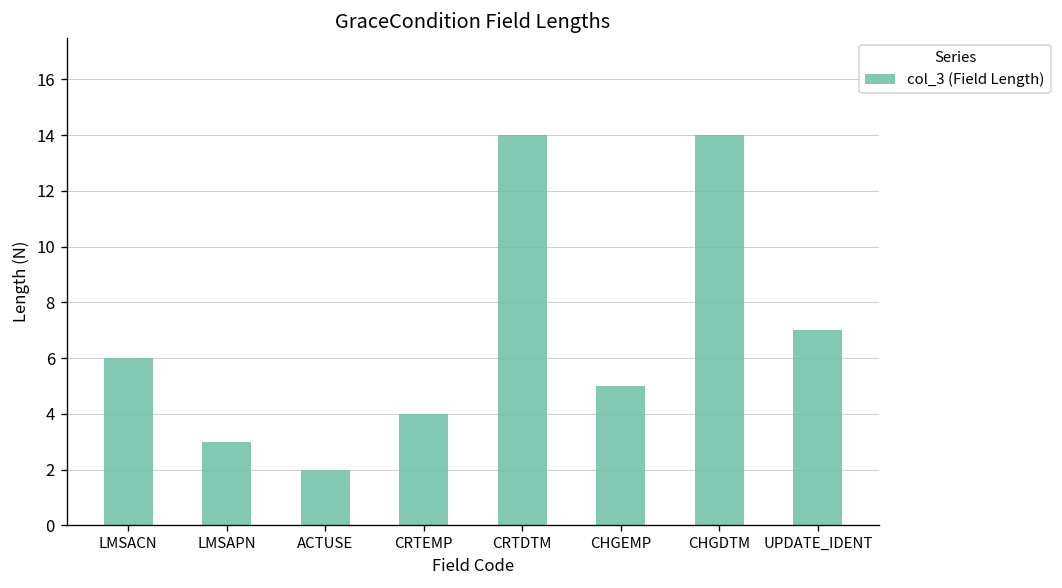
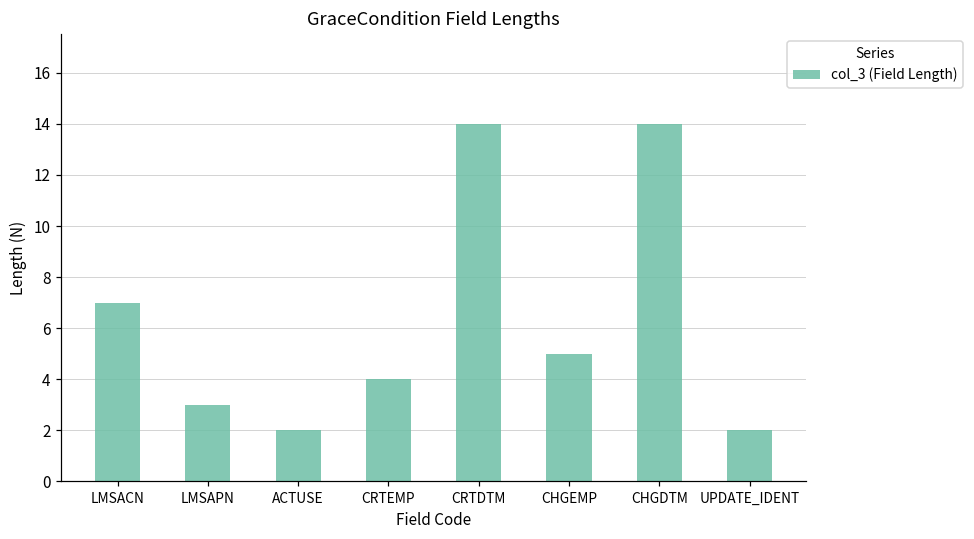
LMSACN: 6 -> 7
UPDATE_IDENT: 7 -> 2
